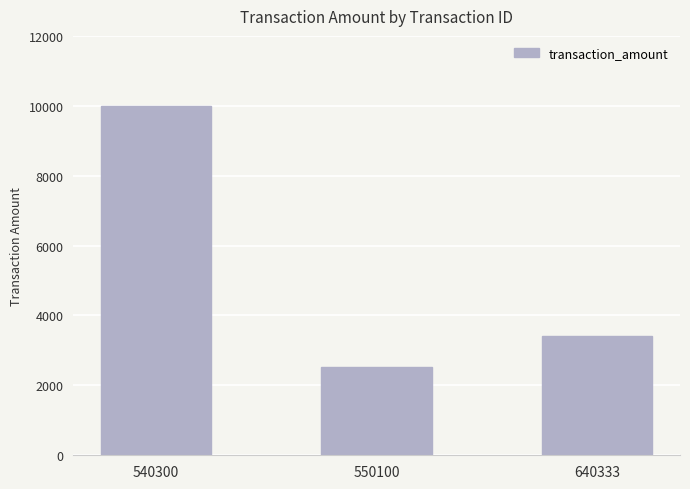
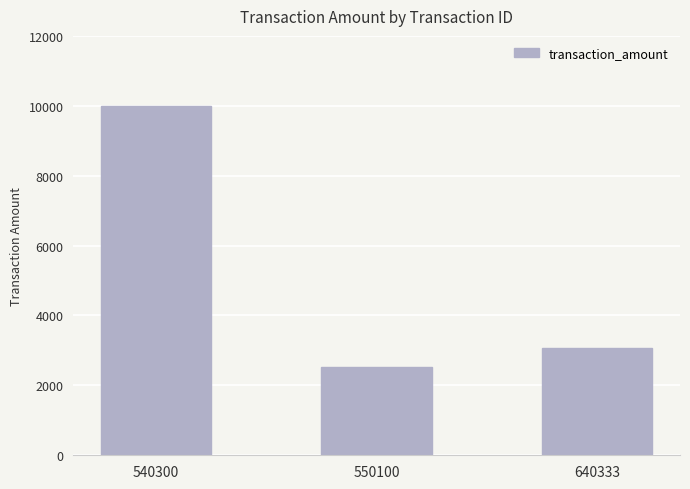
640333: 3400 -> 3100
